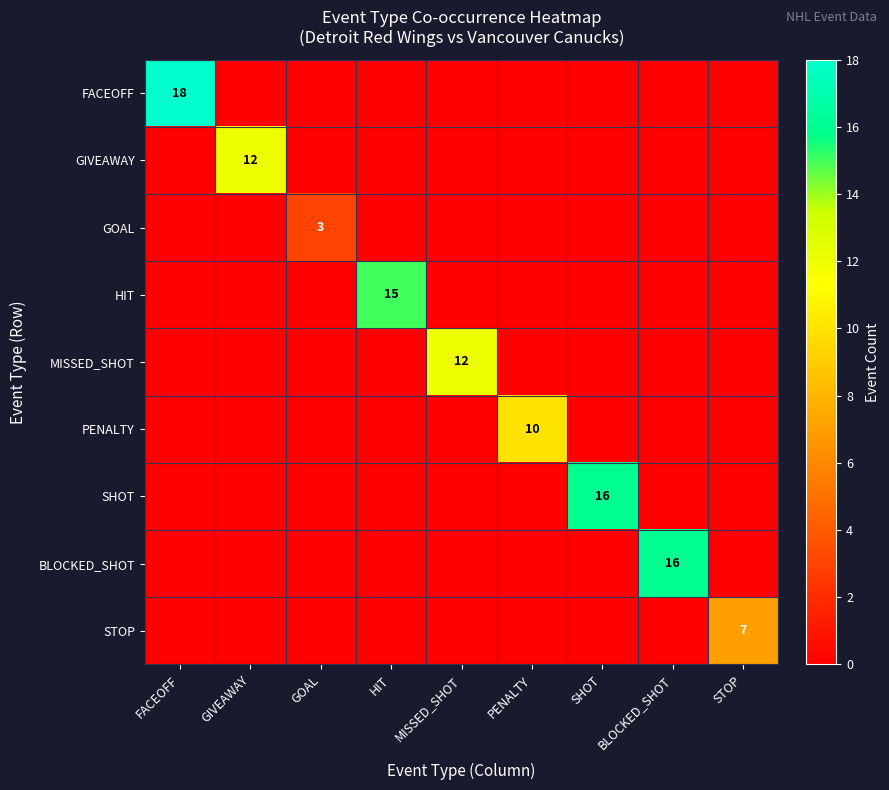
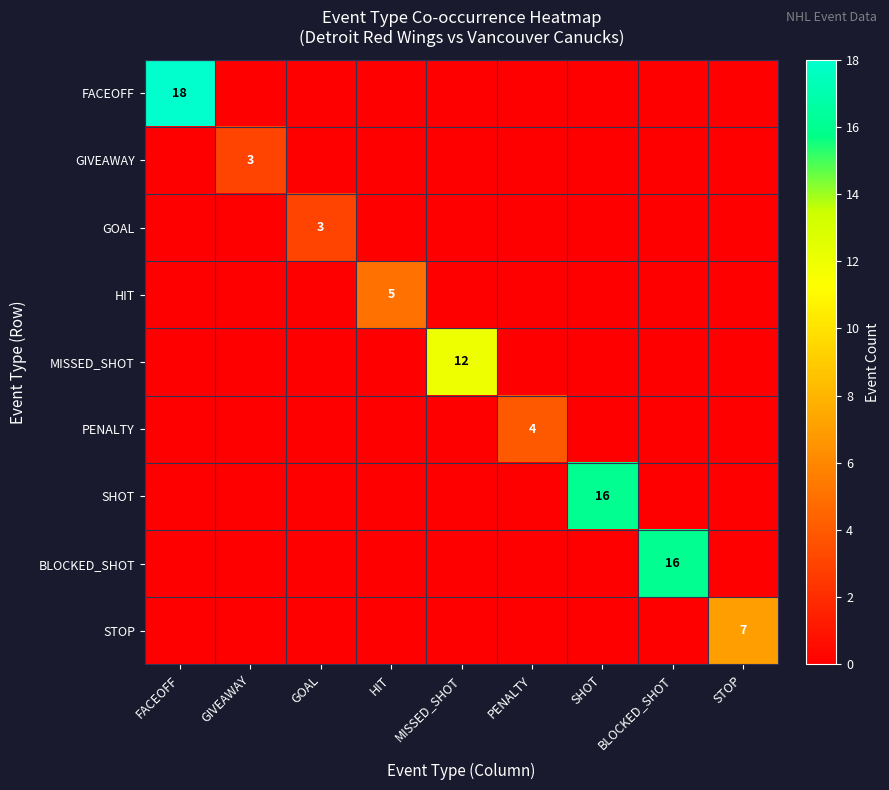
GIVEAWAY, GIVEAWAY: 12 -> 3
HIT, HIT: 15 -> 5
PENALTY, PENALTY: 10 -> 4
